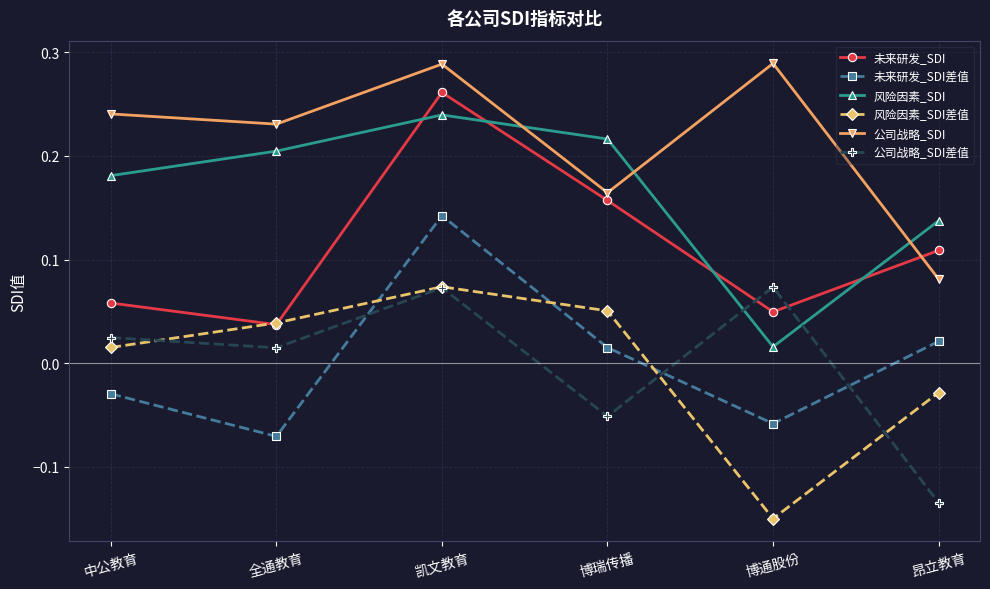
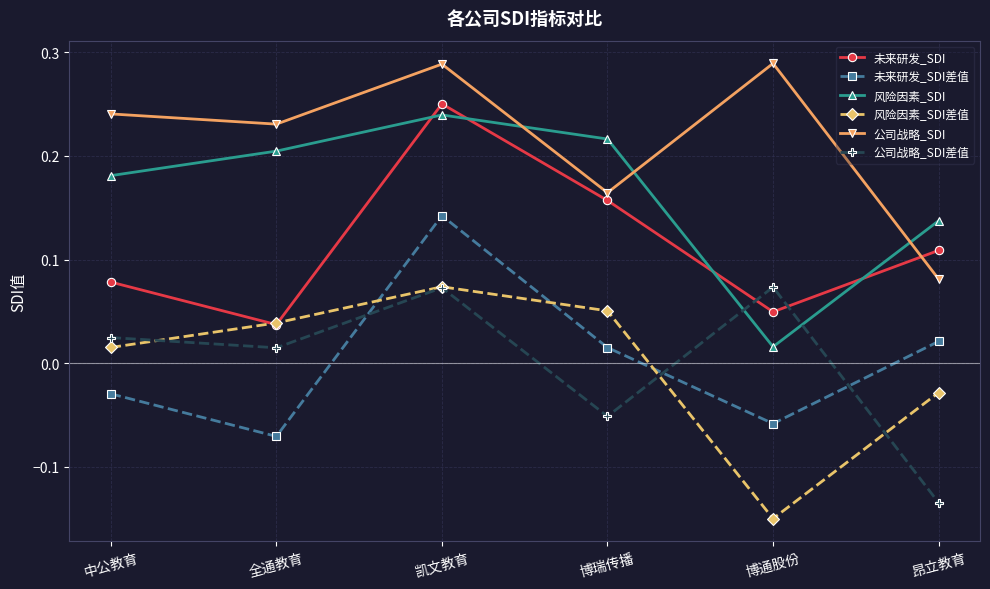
未来研发_SDI, 中公教育: 0.058 -> 0.078
未来研发_SDI, 凯文教育: 0.261 -> 0.250
